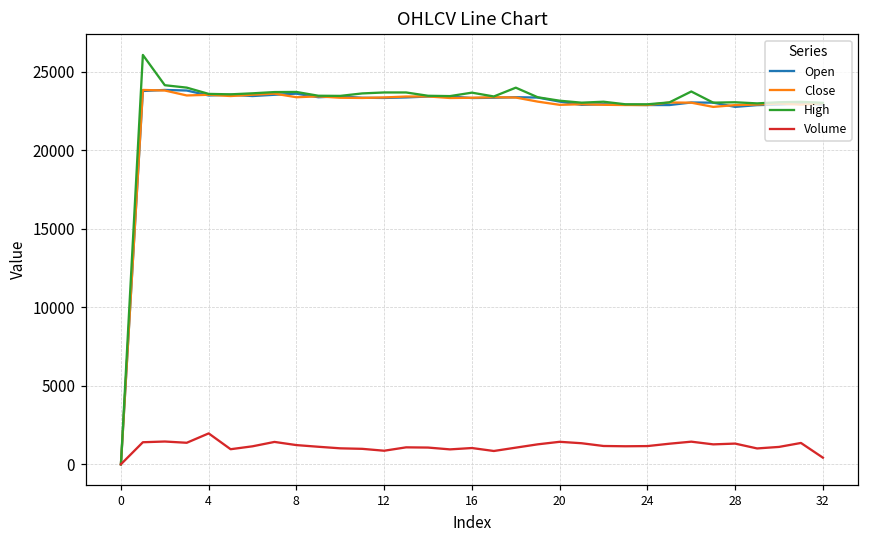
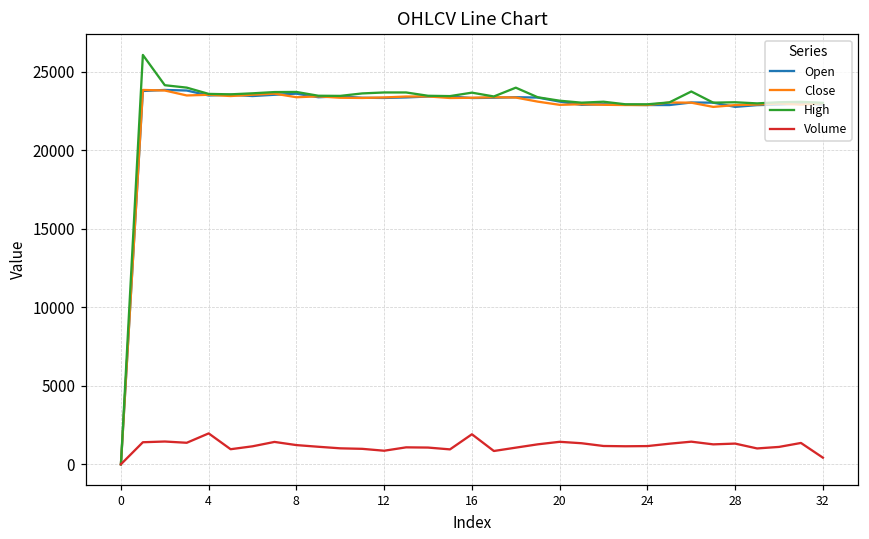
Volume, 16: 1000 -> 1900
